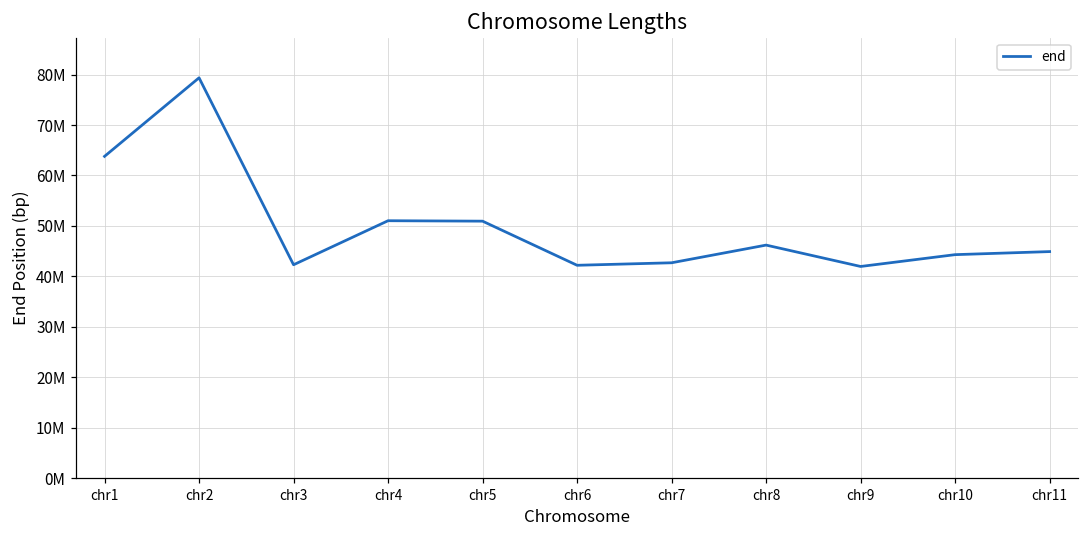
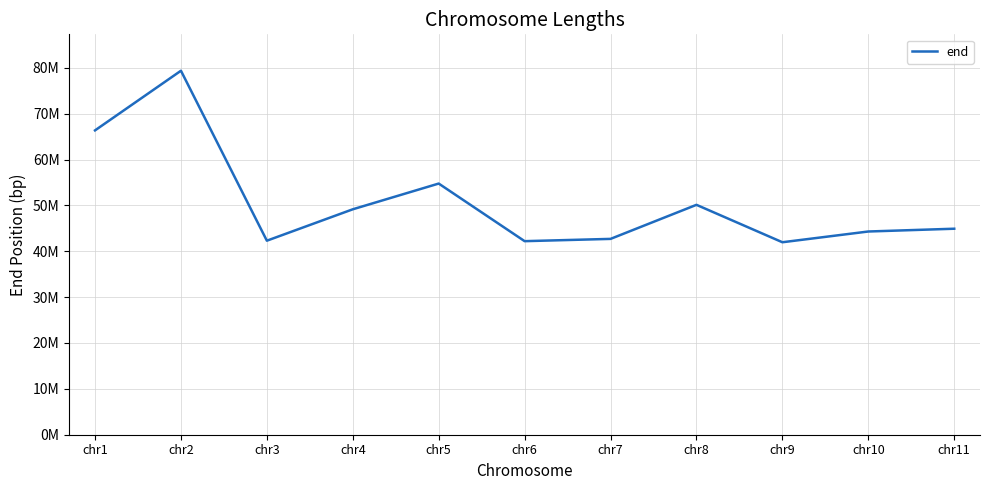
chr1: 64000000 -> 66000000
chr4: 51000000 -> 49000000
chr5: 51000000 -> 55000000
chr8: 46000000 -> 50000000
